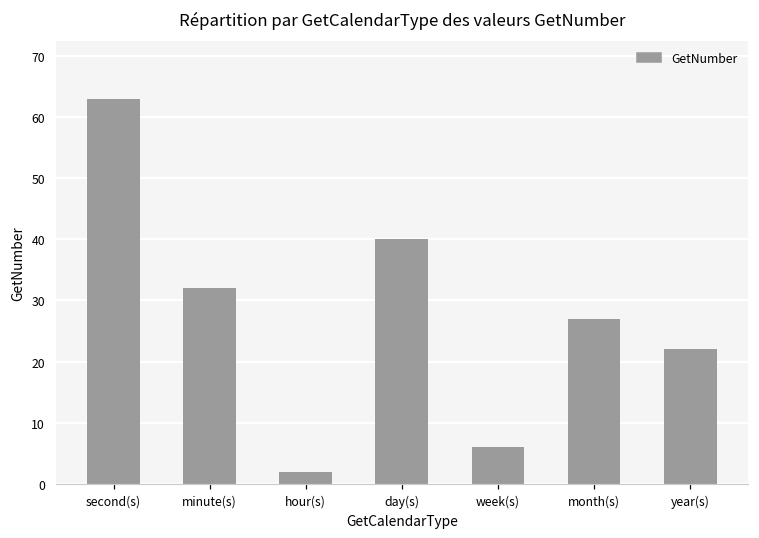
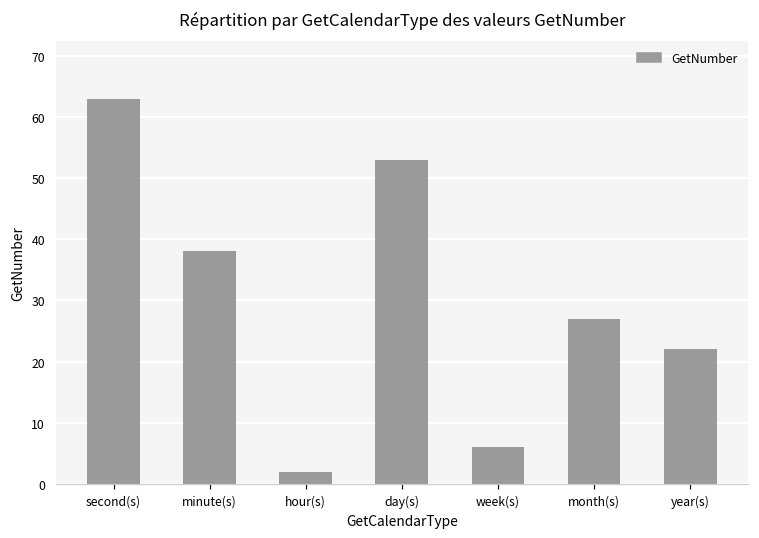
minute(s): 32 -> 38
day(s): 40 -> 53
